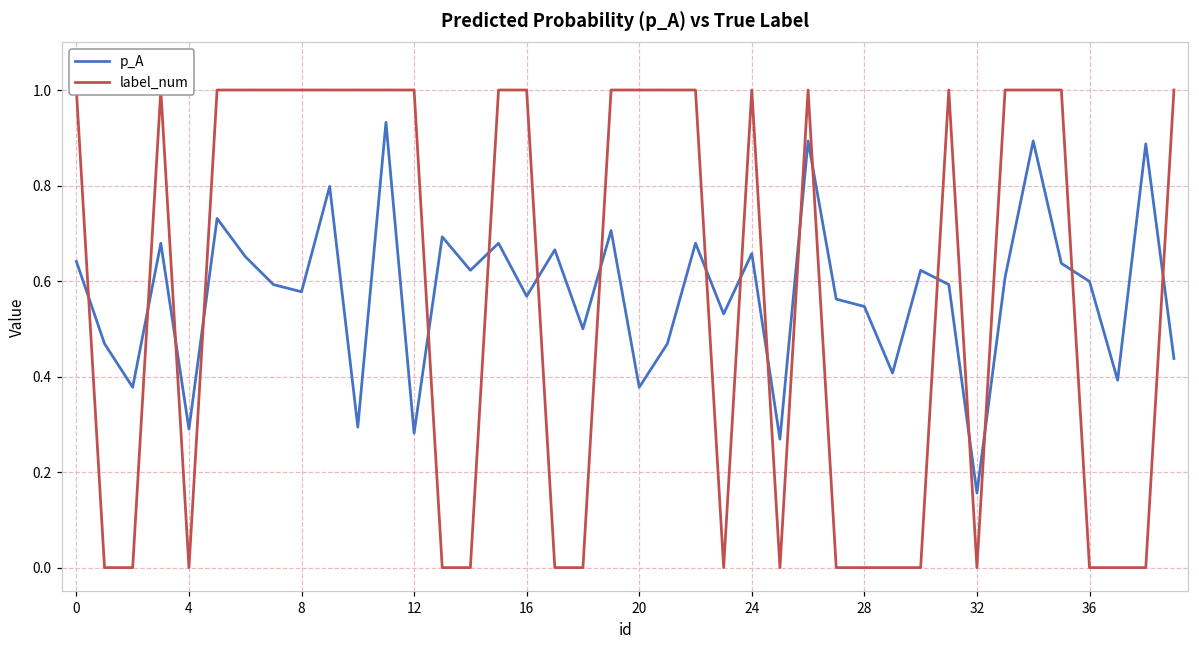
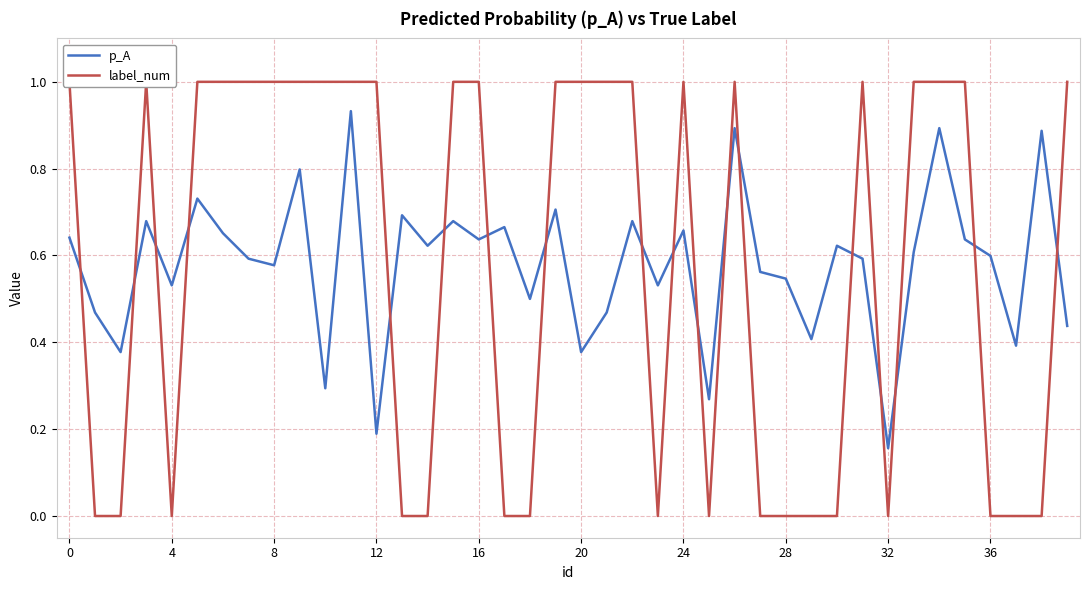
p_A, 4: 0.29 -> 0.53
p_A, 12: 0.28 -> 0.19
p_A, 16: 0.57 -> 0.64
